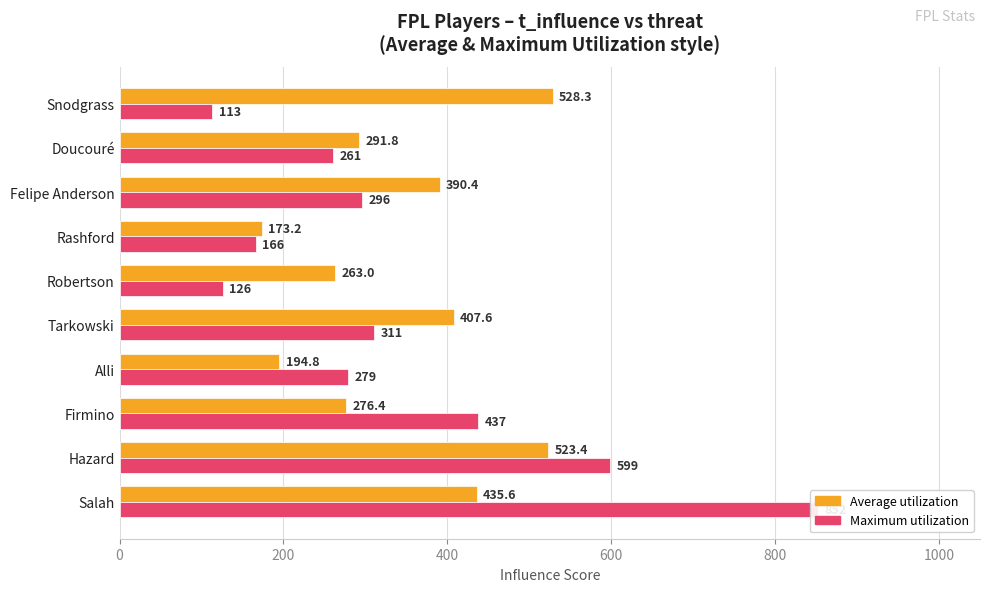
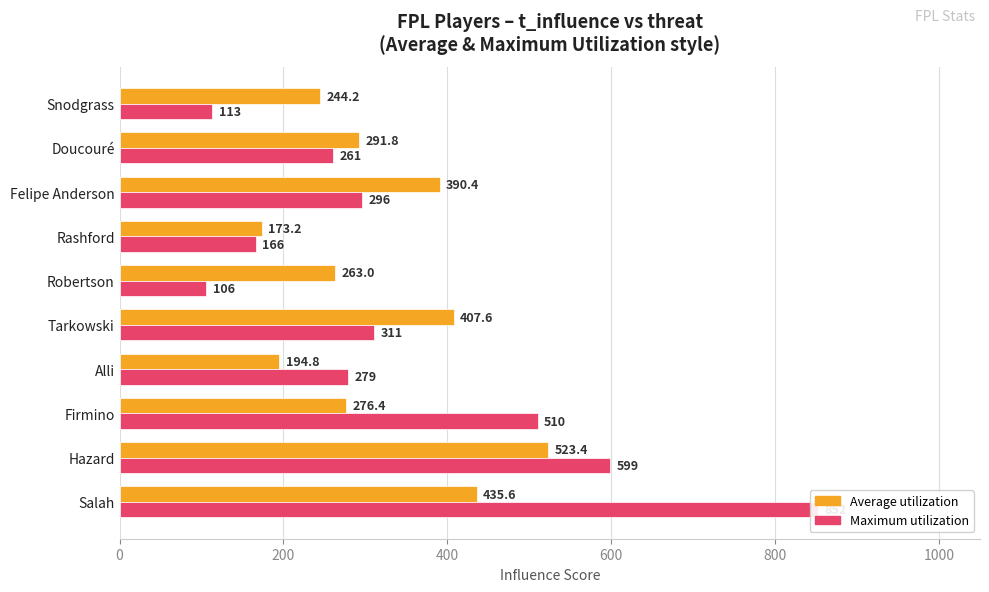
Average utilization, Snodgrass: 528.3 -> 244.2
Maximum utilization, Robertson: 126 -> 106
Maximum utilization, Firmino: 437 -> 510
